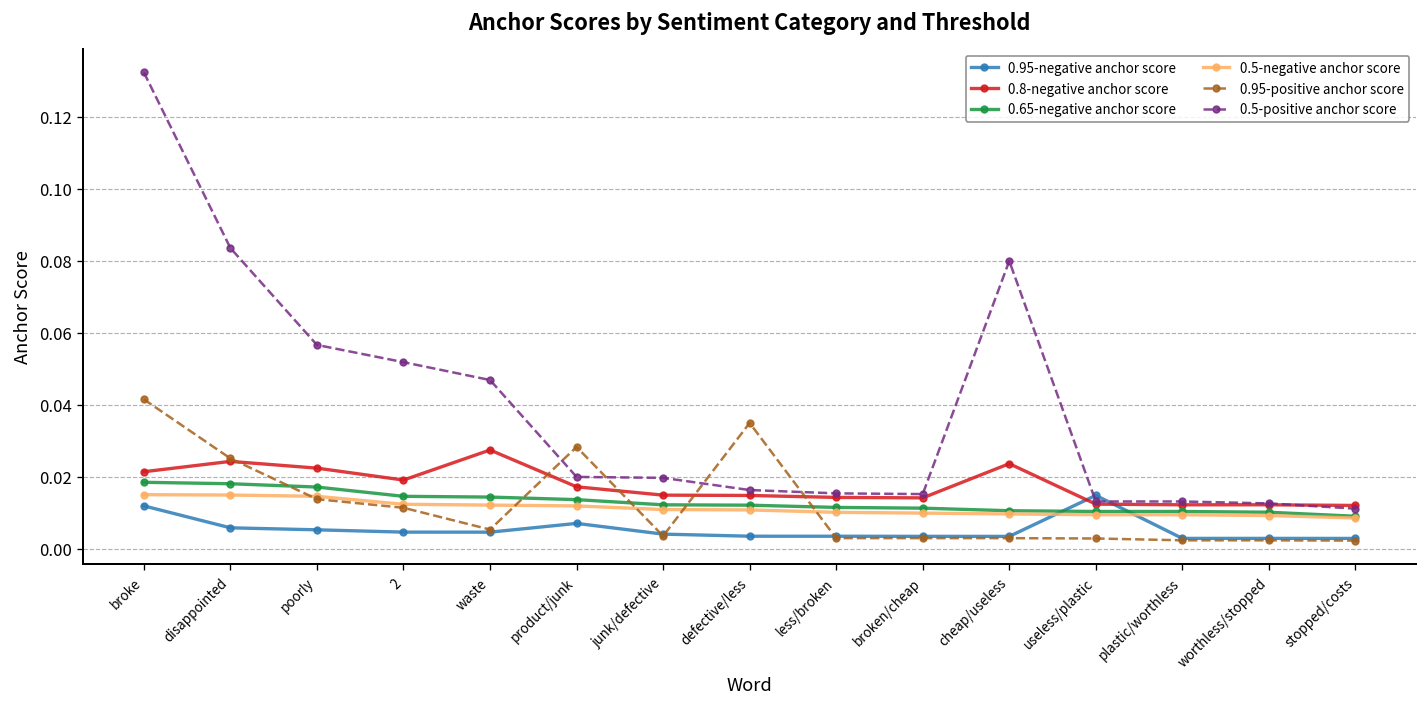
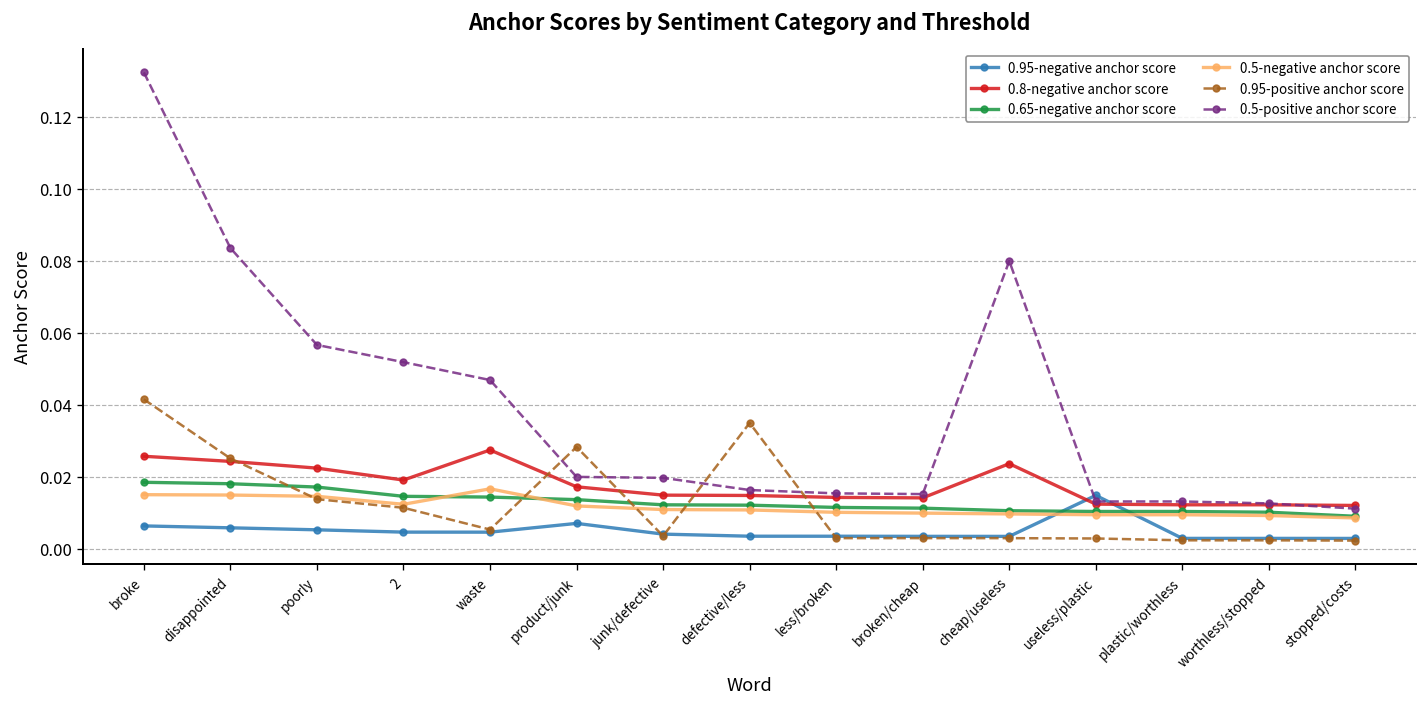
0.95-negative anchor score, broke: 0.012 -> 0.006
0.8-negative anchor score, broke: 0.021 -> 0.026
0.5-negative anchor score, waste: 0.012 -> 0.017
